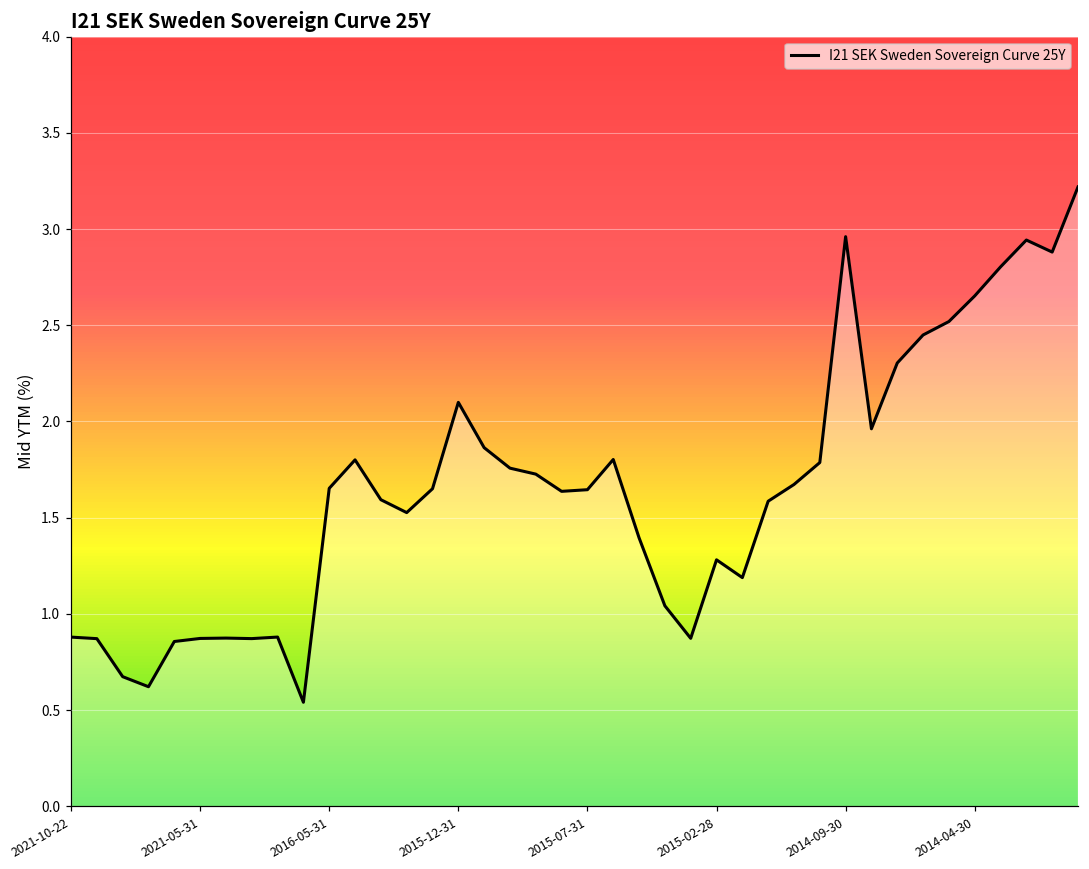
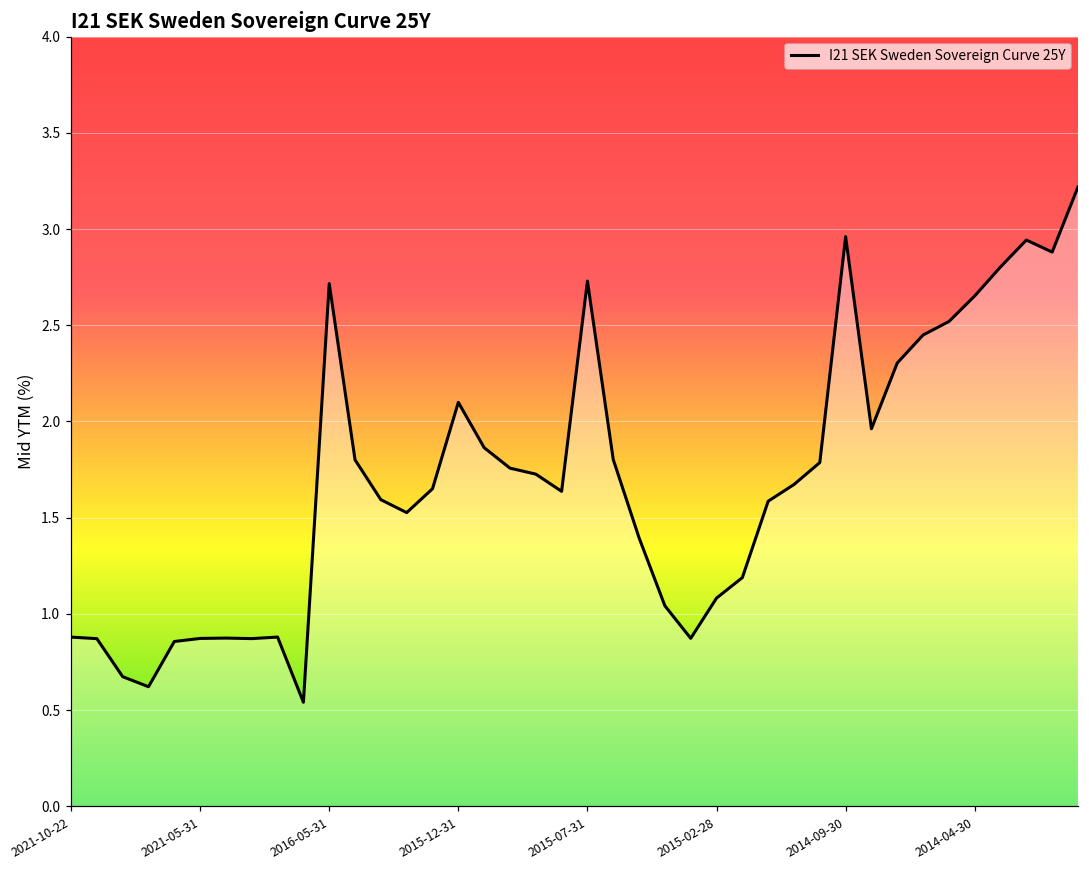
2016-05-31: 1.65 -> 2.72
2015-07-31: 1.65 -> 2.73
2015-02-28: 1.28 -> 1.08
